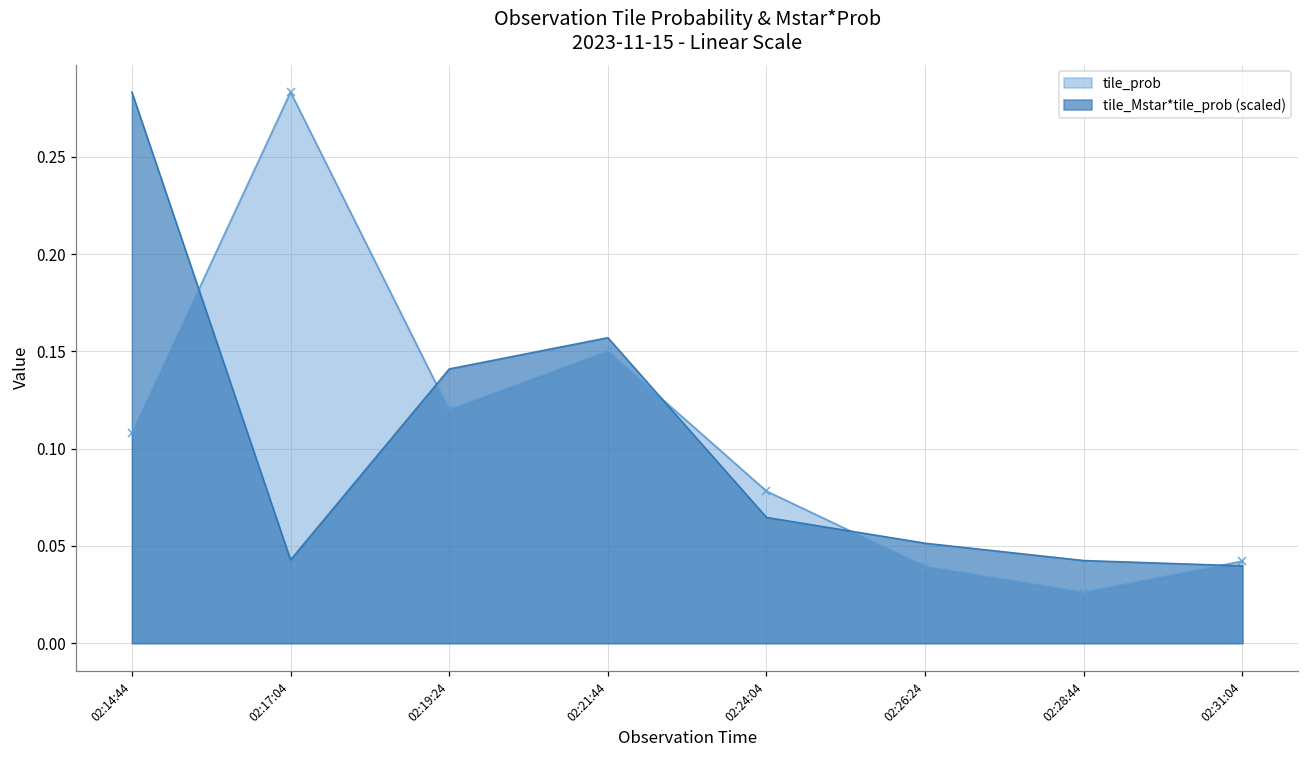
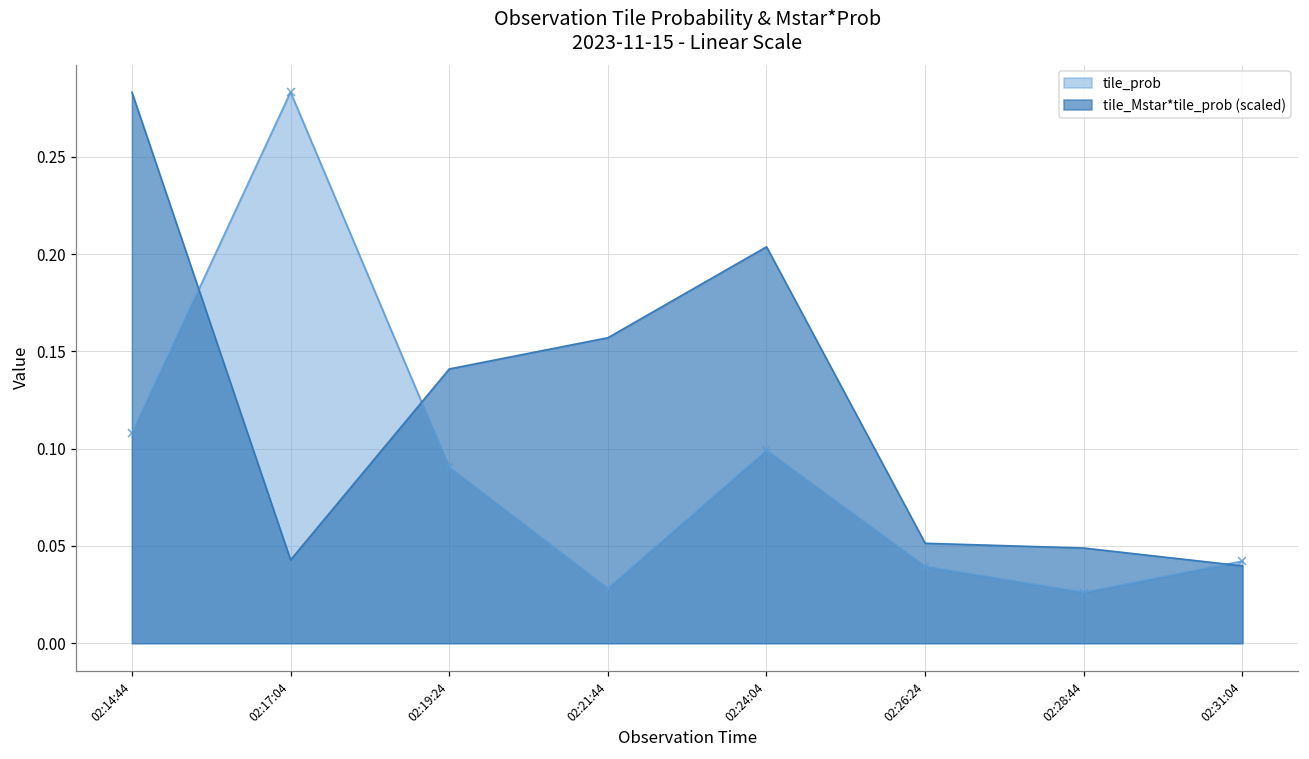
tile_prob, 02:19:24: 0.120 -> 0.090
tile_prob, 02:21:44: 0.150 -> 0.028
tile_prob, 02:24:04: 0.078 -> 0.099
tile_Mstar*tile_prob (scaled), 02:24:04: 0.065 -> 0.204
tile_Mstar*tile_prob (scaled), 02:28:44: 0.043 -> 0.049
